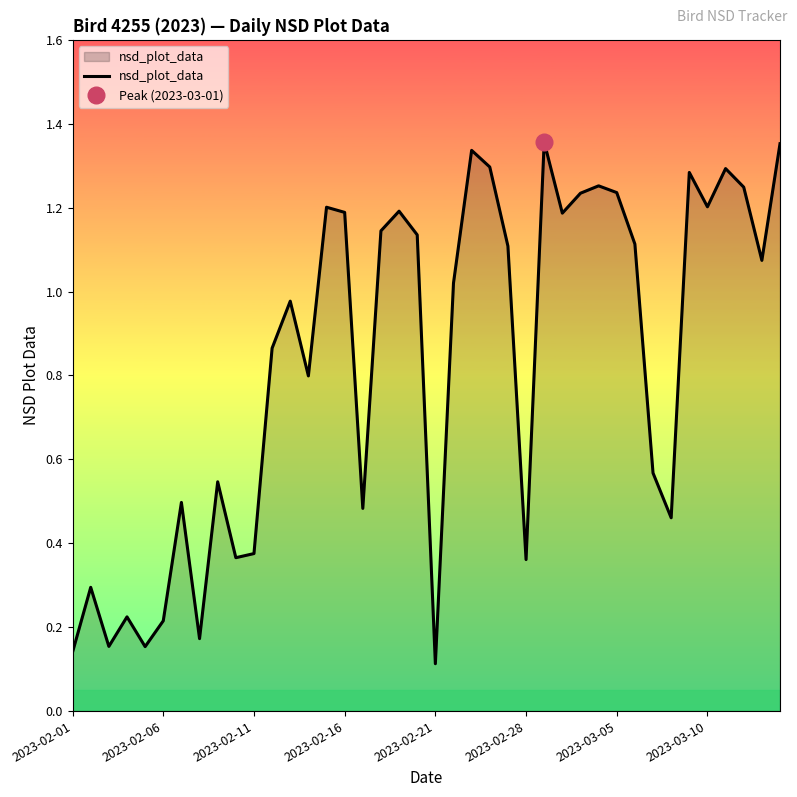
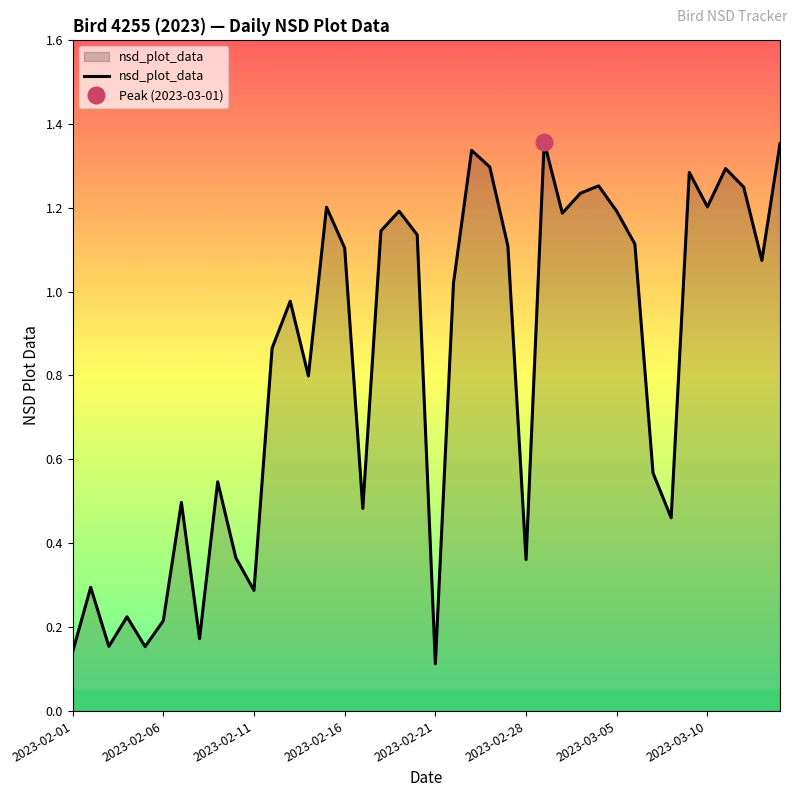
nsd_plot_data, 2023-02-11: 0.38 -> 0.29
nsd_plot_data, 2023-02-16: 1.19 -> 1.10
nsd_plot_data, 2023-03-05: 1.24 -> 1.19
